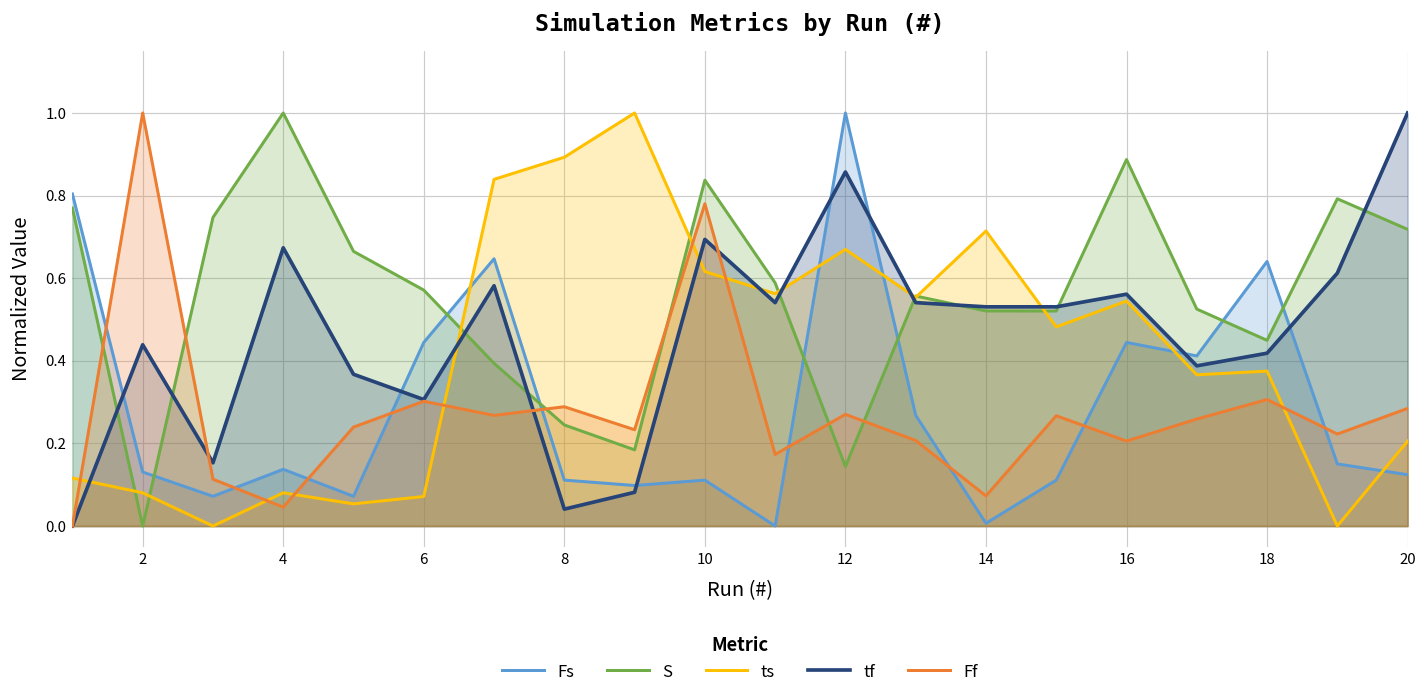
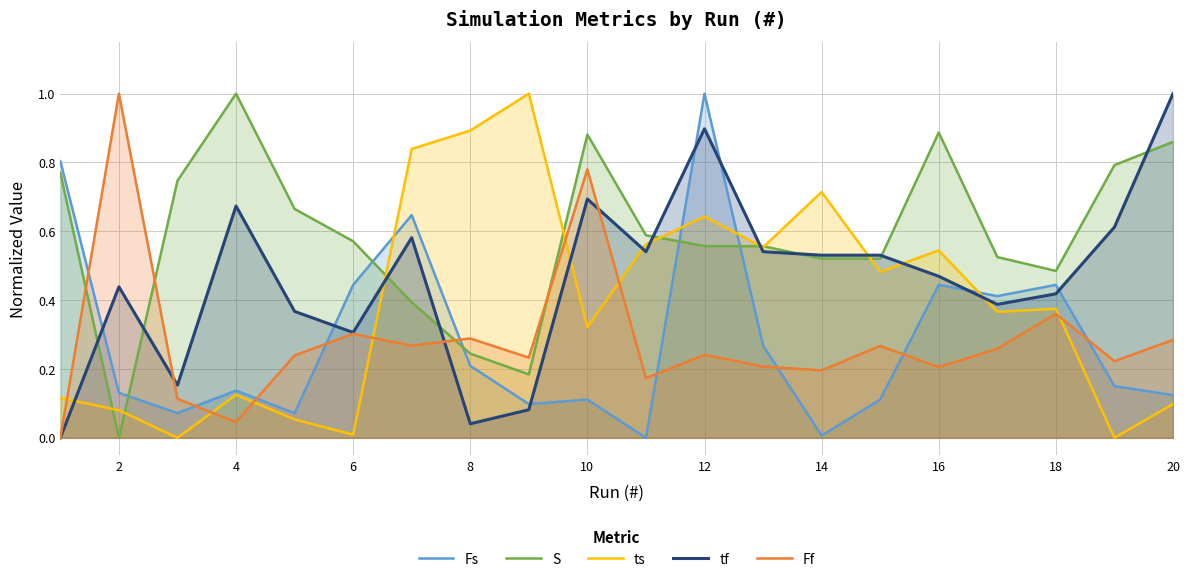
ts, 4: 0.08 -> 0.13
ts, 6: 0.07 -> 0.01
Fs, 8: 0.11 -> 0.21
S, 10: 0.84 -> 0.88
ts, 10: 0.62 -> 0.32
S, 12: 0.14 -> 0.56
ts, 12: 0.67 -> 0.64
tf, 12: 0.86 -> 0.90
Ff, 12: 0.27 -> 0.24
Ff, 14: 0.07 -> 0.20
tf, 16: 0.56 -> 0.47
Fs, 18: 0.64 -> 0.44
S, 18: 0.45 -> 0.48
Ff, 18: 0.31 -> 0.36
S, 20: 0.72 -> 0.86
ts, 20: 0.21 -> 0.10
